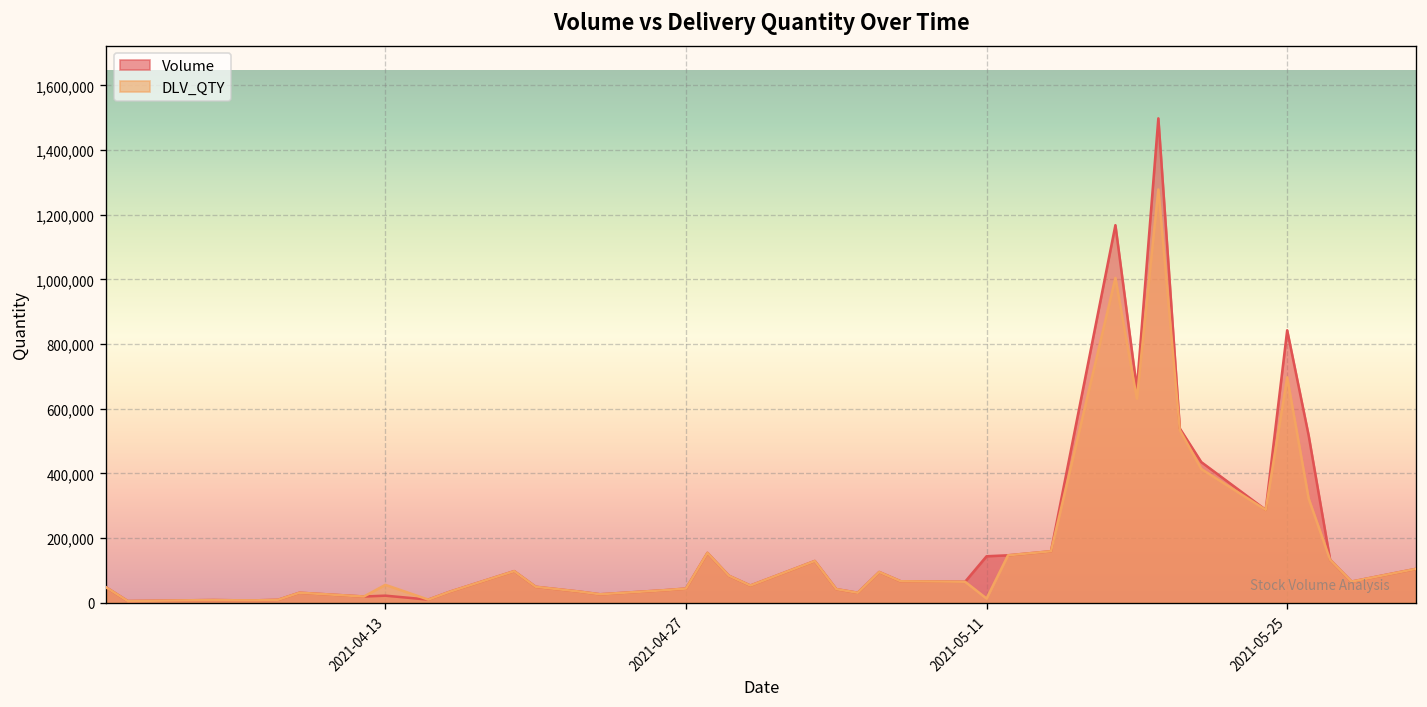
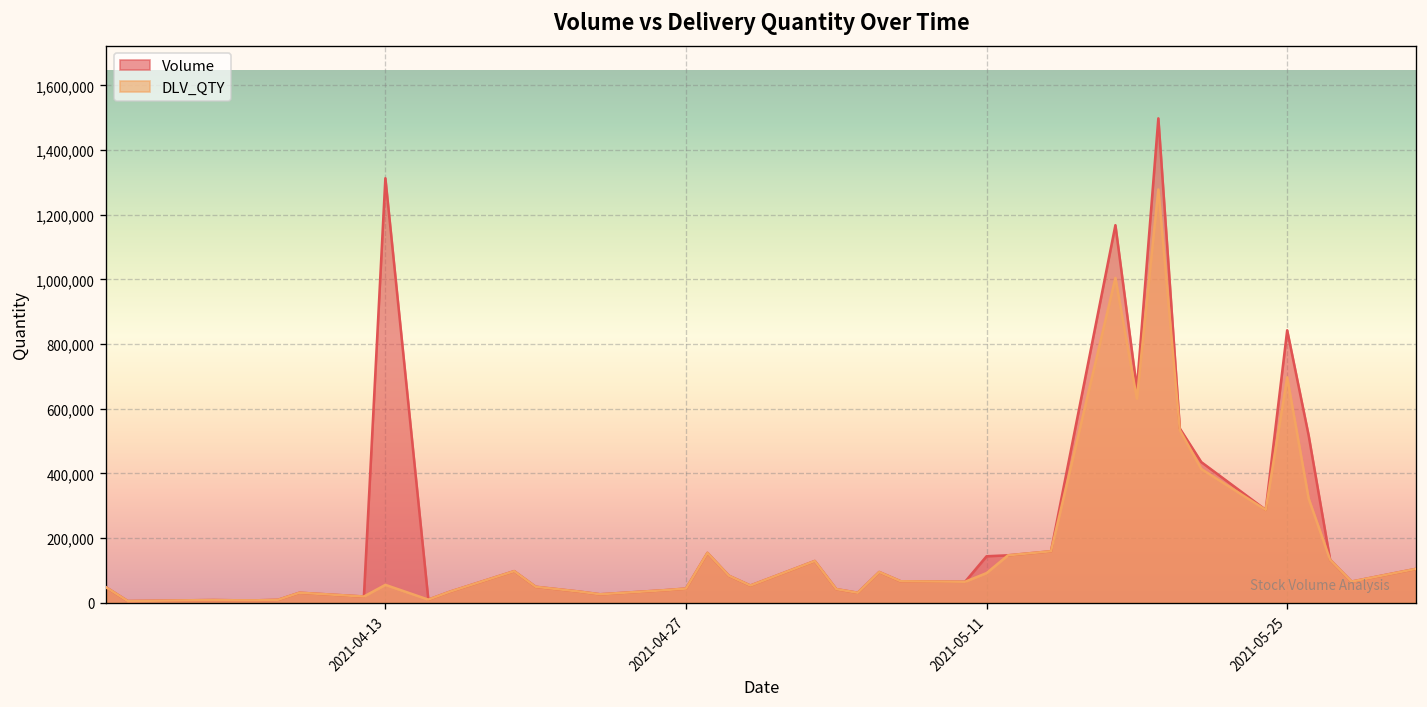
Volume, 2021-04-13: 20,000 -> 1,310,000
DLV_QTY, 2021-05-11: 10,000 -> 90,000
